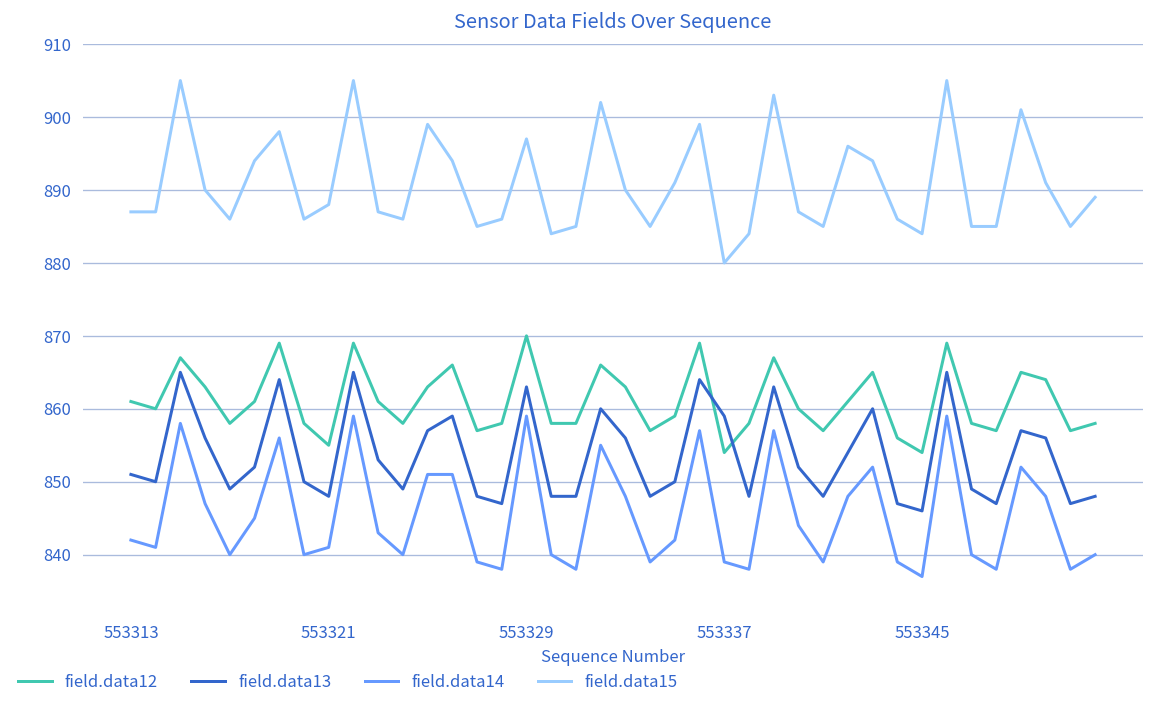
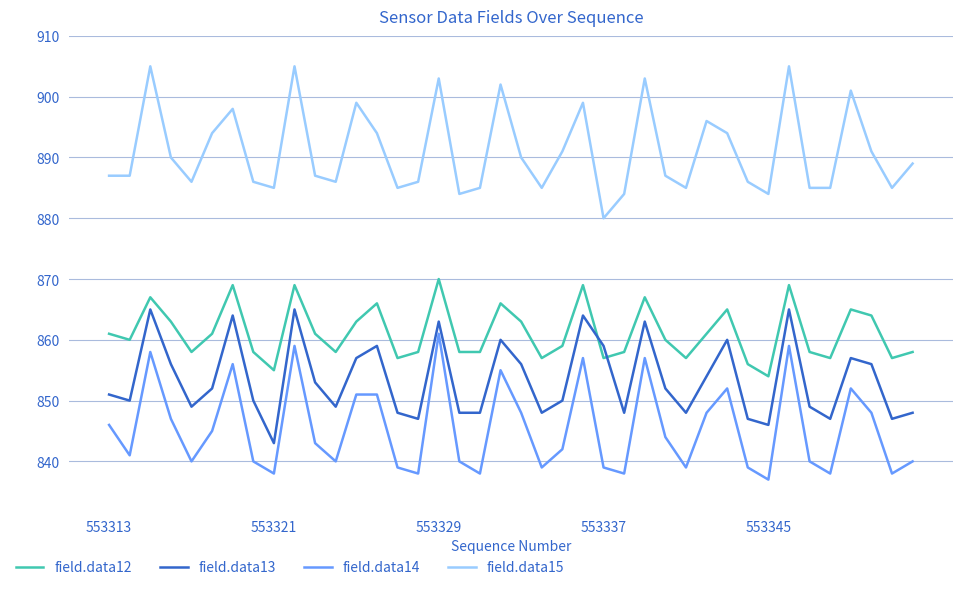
field.data14, 553313: 842 -> 846
field.data13, 553321: 848 -> 843
field.data14, 553321: 841 -> 838
field.data15, 553321: 888 -> 885
field.data14, 553329: 859 -> 861
field.data15, 553329: 897 -> 903
field.data12, 553337: 854 -> 857
